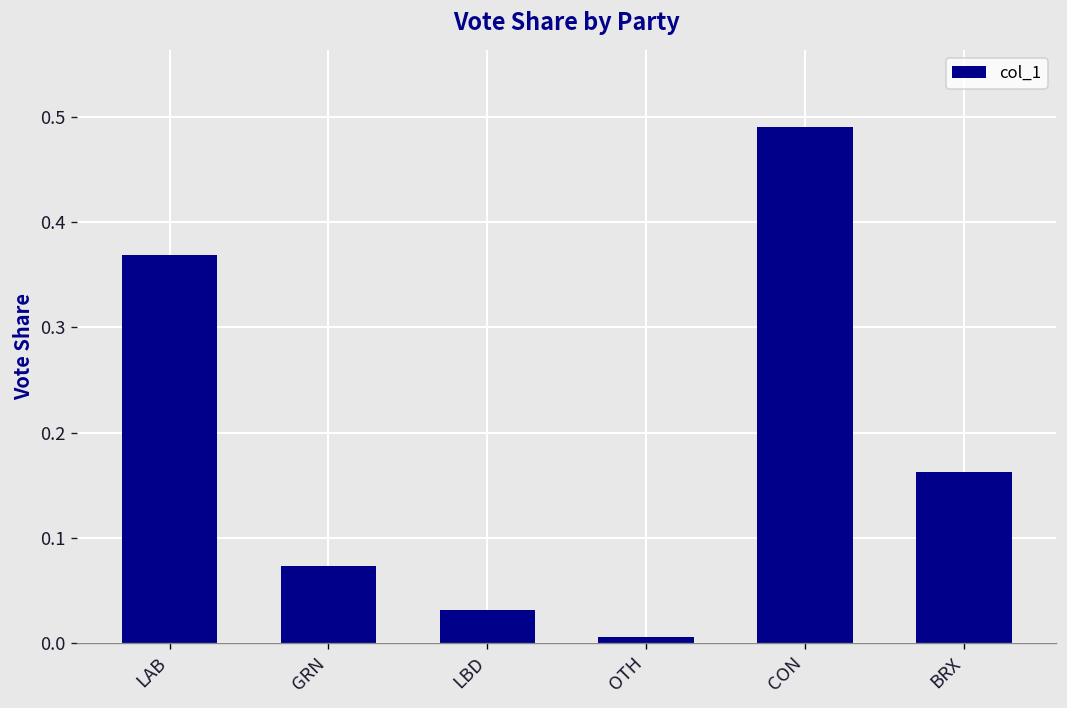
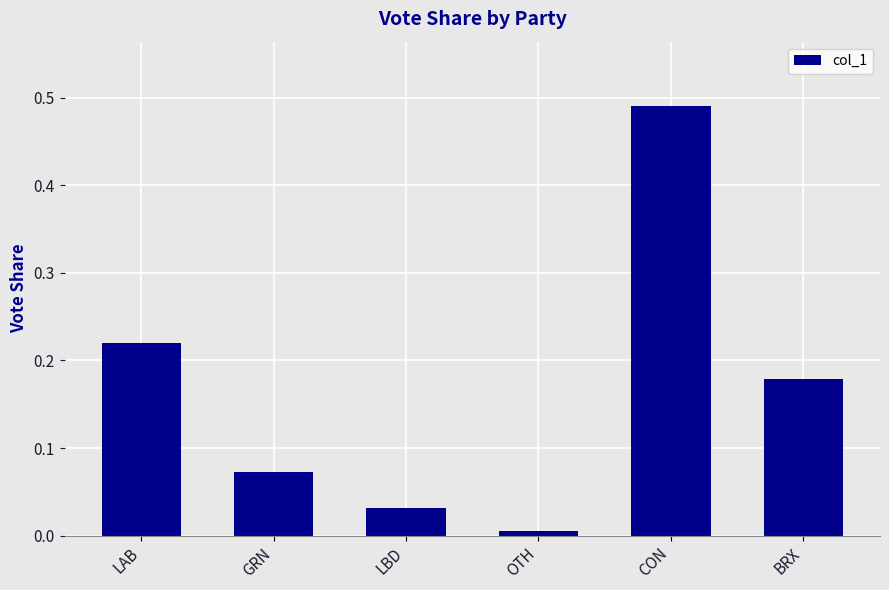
LAB: 0.37 -> 0.22
BRX: 0.16 -> 0.18
